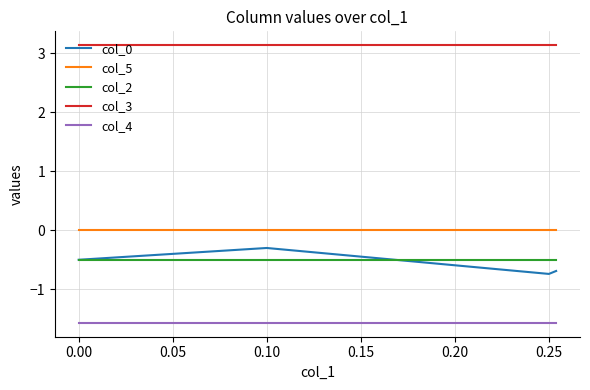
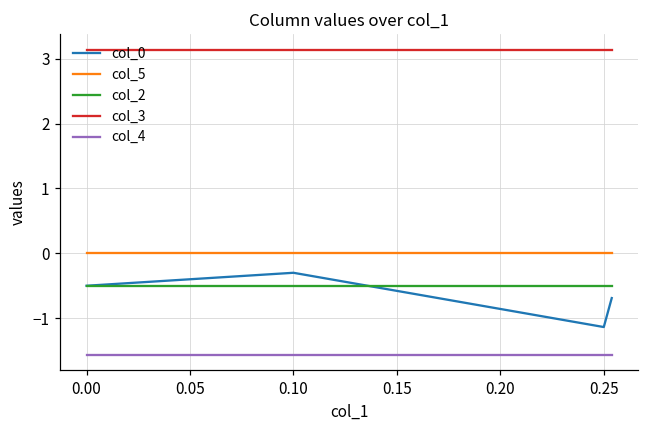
col_0, 0.25: -0.7 -> -1.1
